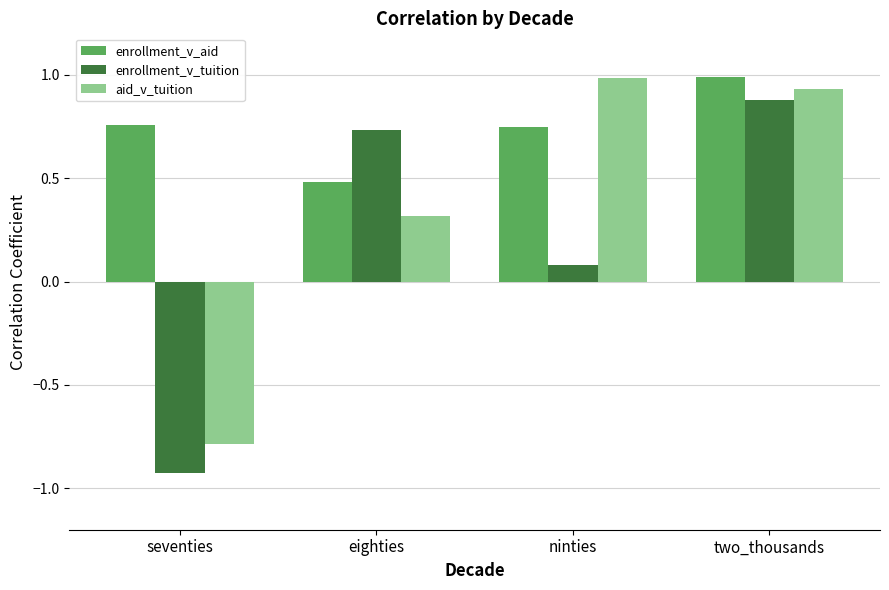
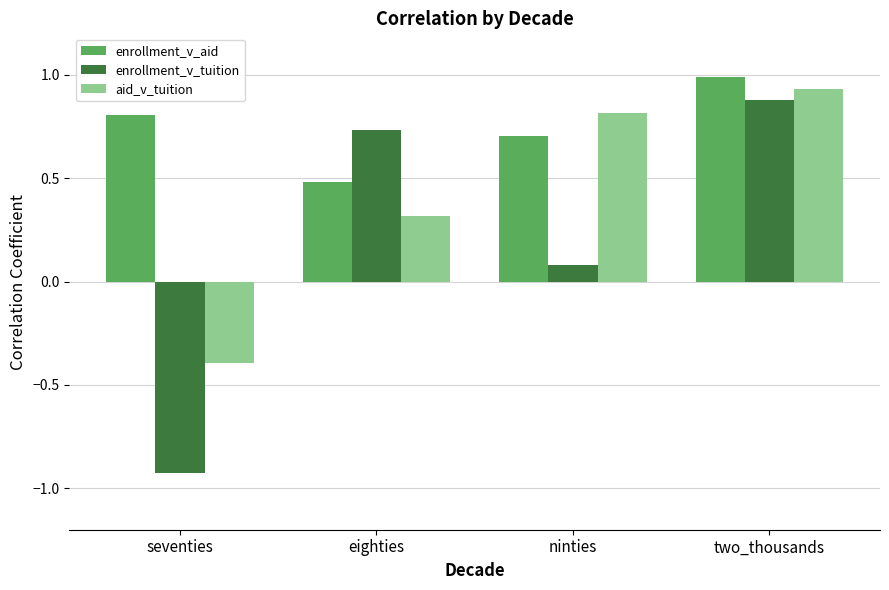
enrollment_v_aid, seventies: 0.76 -> 0.80
aid_v_tuition, seventies: -0.79 -> -0.39
enrollment_v_aid, ninties: 0.75 -> 0.70
aid_v_tuition, ninties: 0.98 -> 0.82
